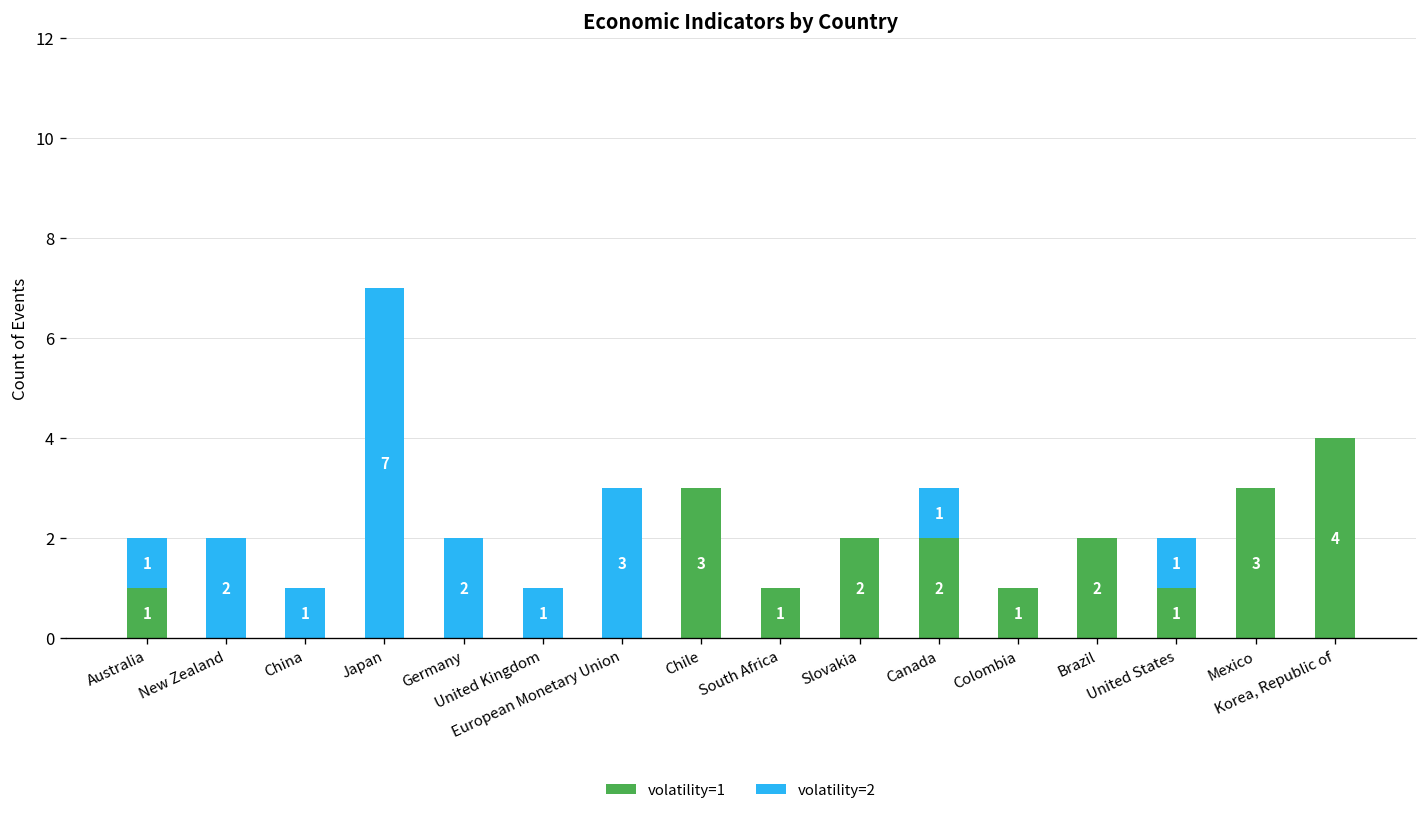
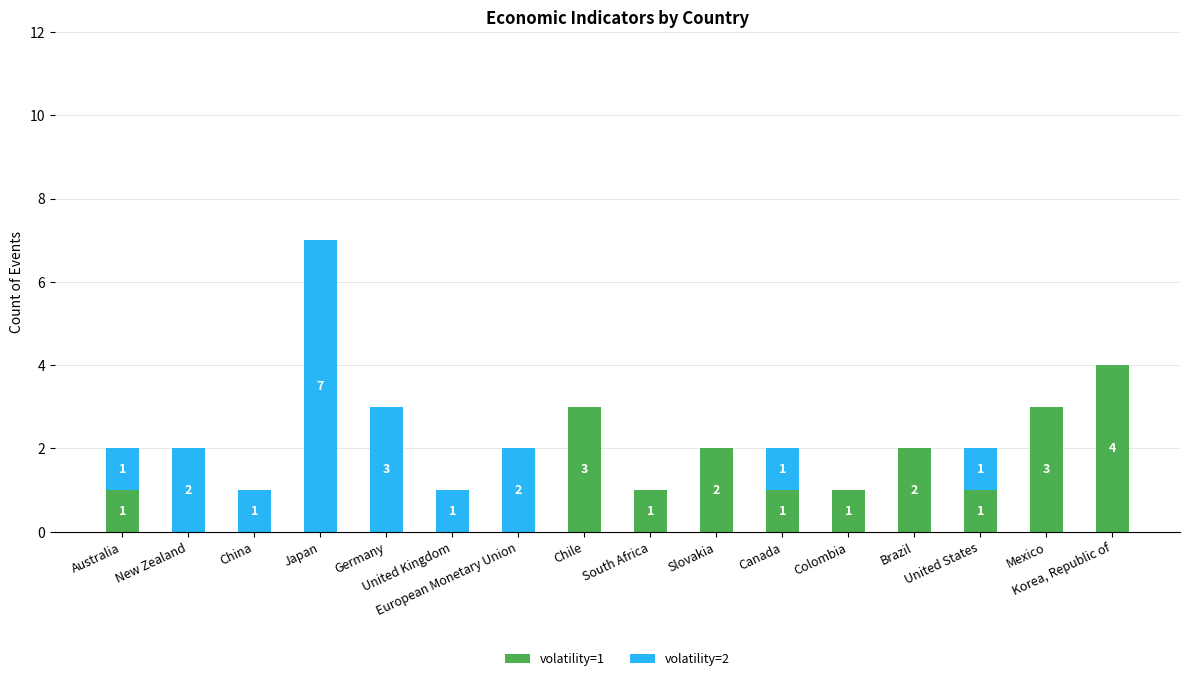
volatility=2, Germany: 2 -> 3
volatility=2, European Monetary Union: 3 -> 2
volatility=1, Canada: 2 -> 1
